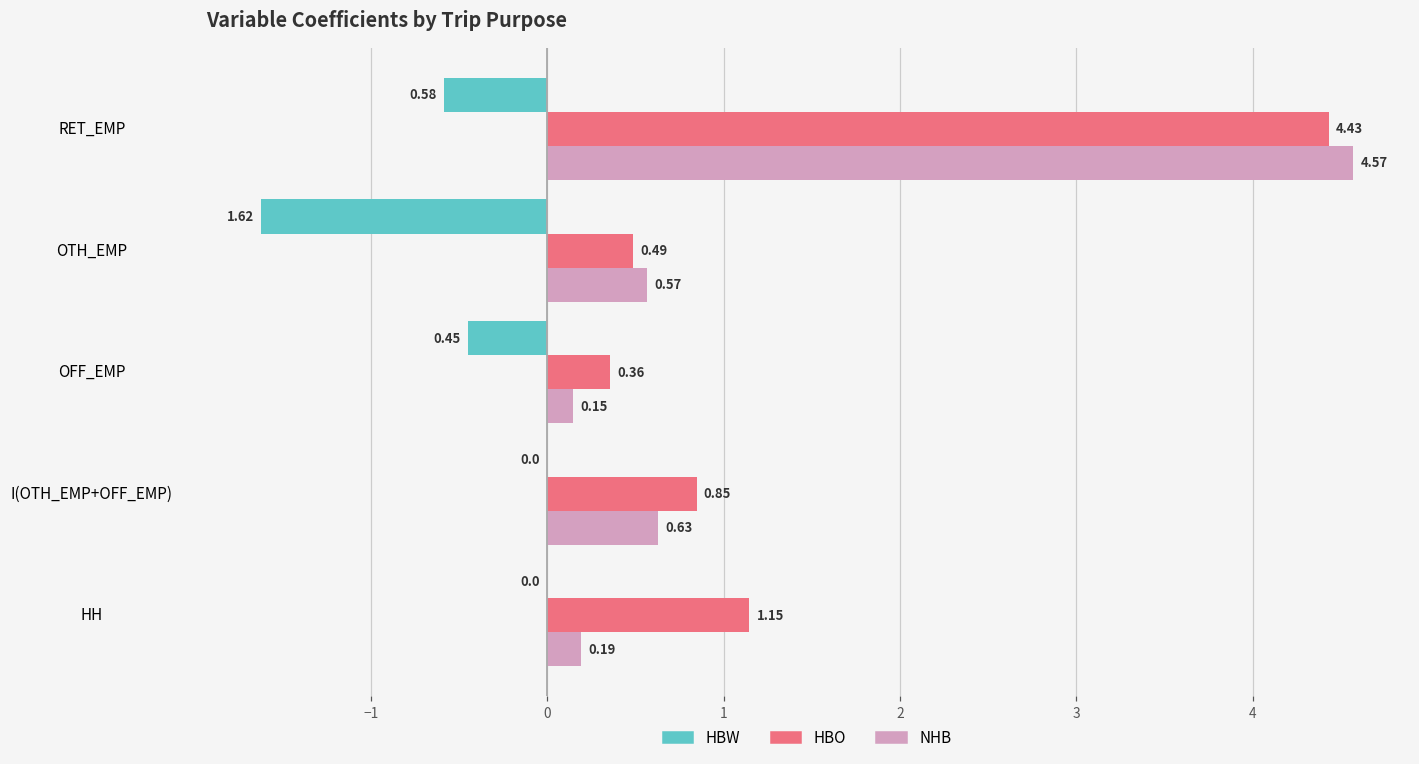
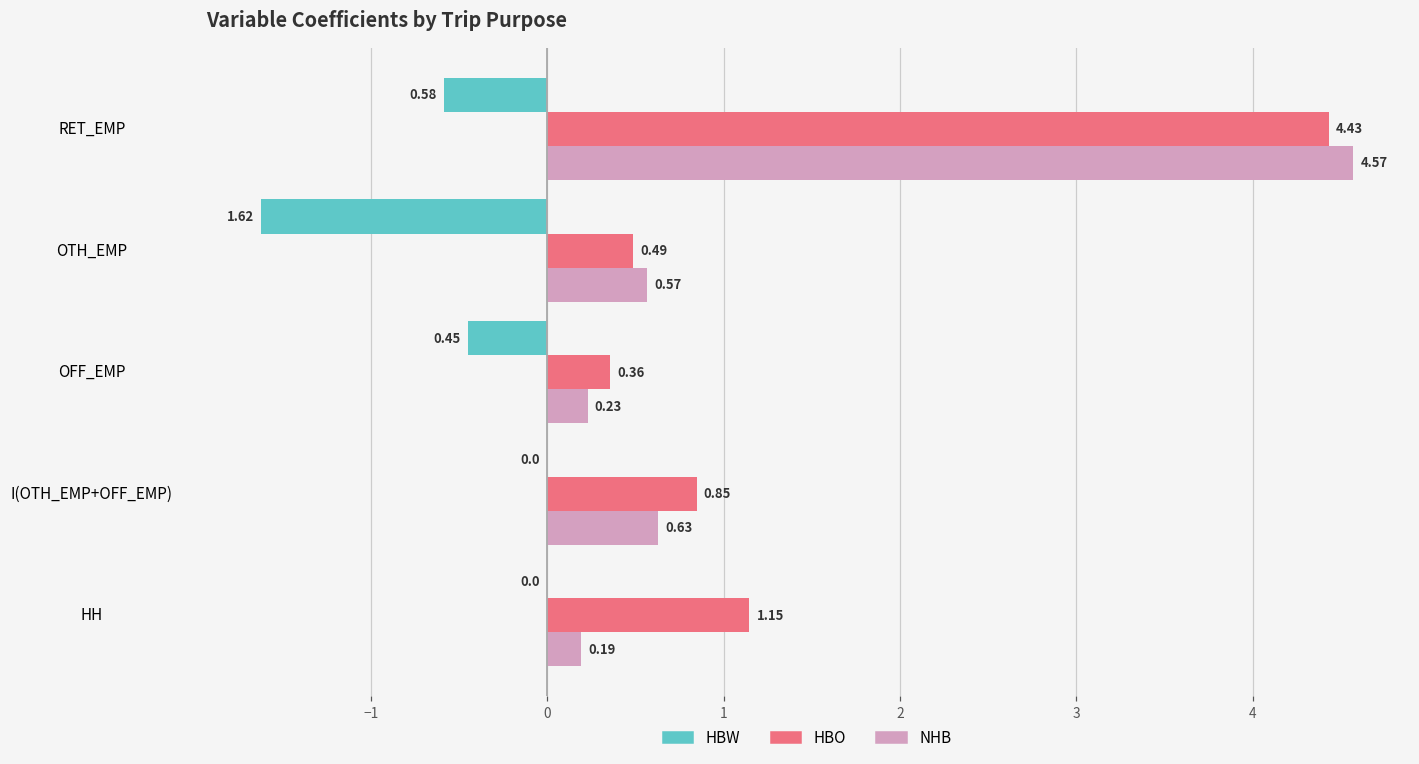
NHB, OFF_EMP: 0.15 -> 0.23
